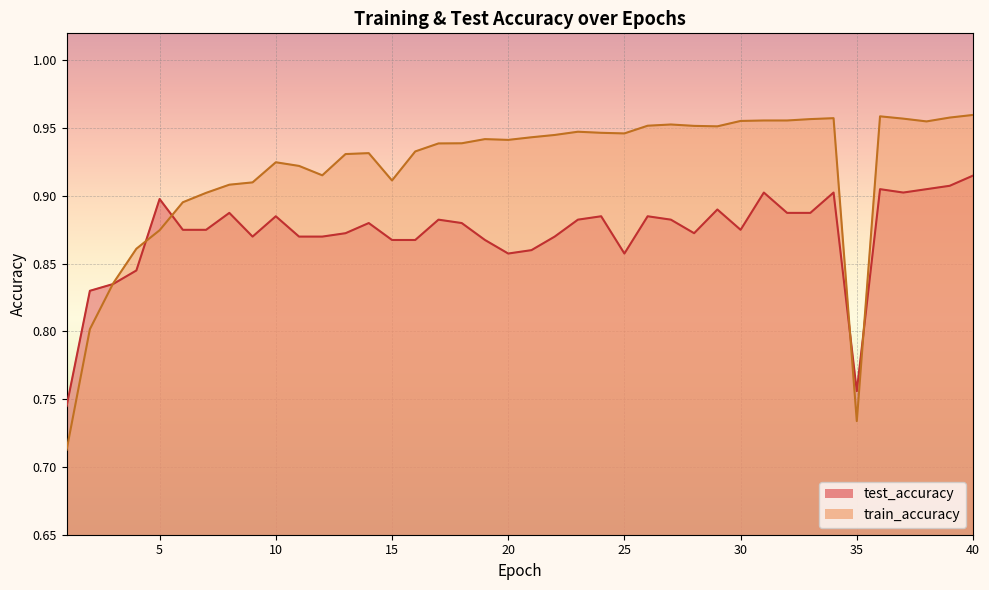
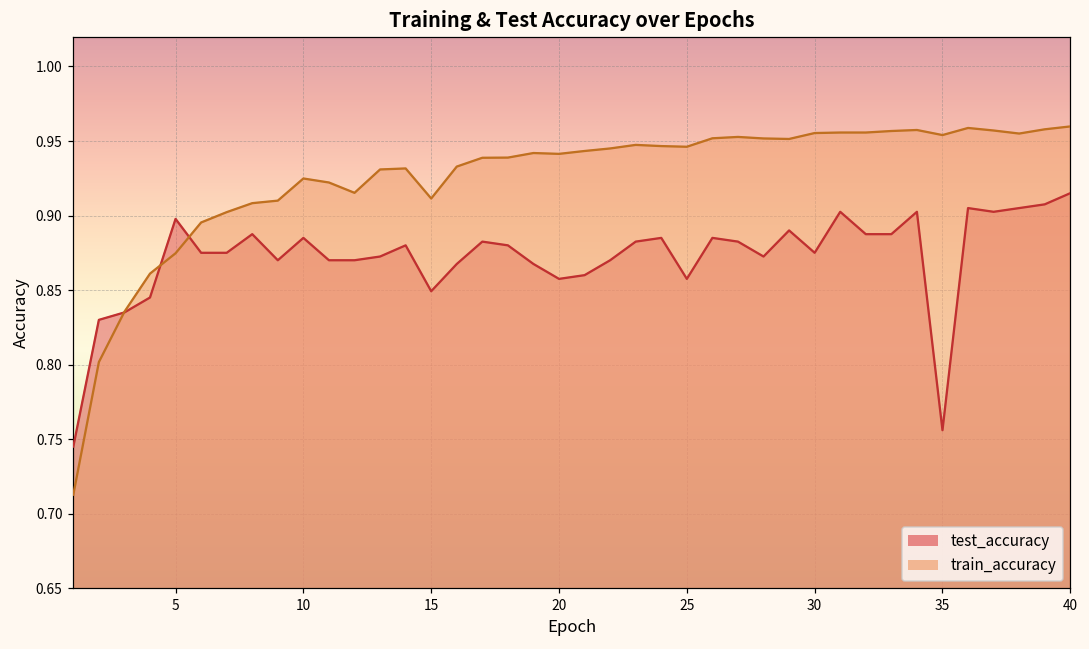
test_accuracy, 15: 0.868 -> 0.849
train_accuracy, 35: 0.734 -> 0.954
